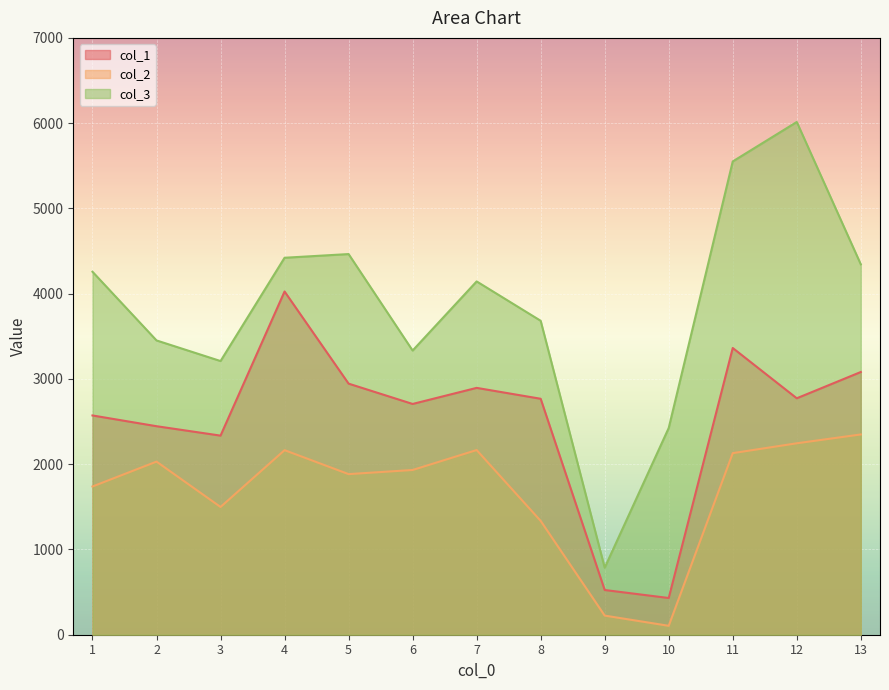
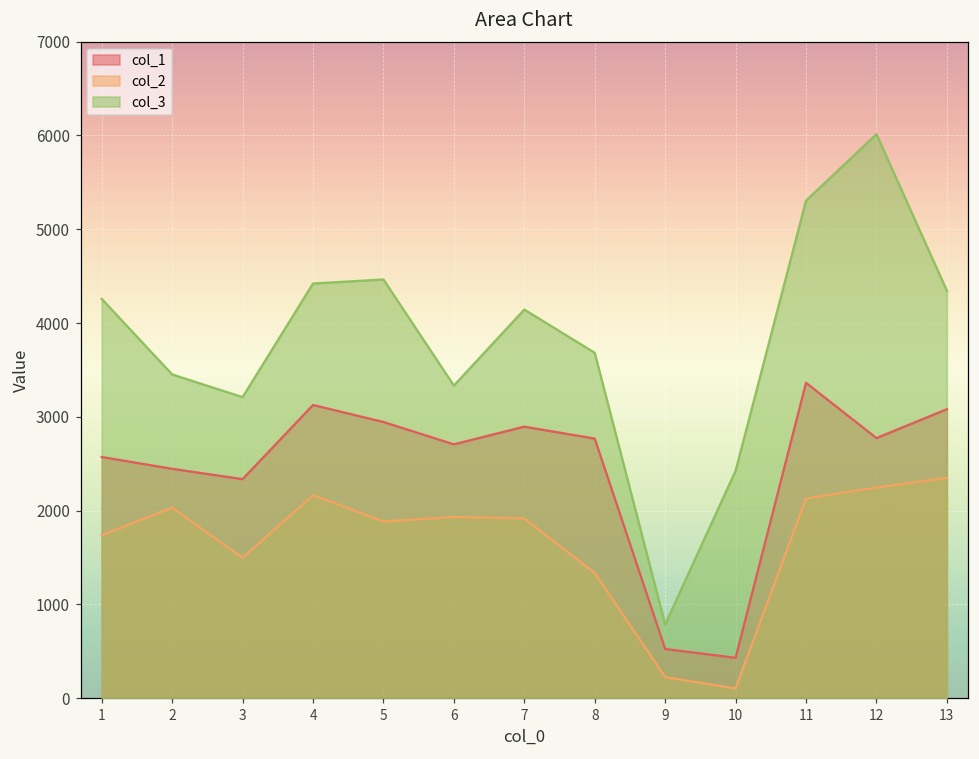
col_1, 4: 4000 -> 3100
col_2, 7: 2200 -> 1900
col_3, 11: 5600 -> 5300
